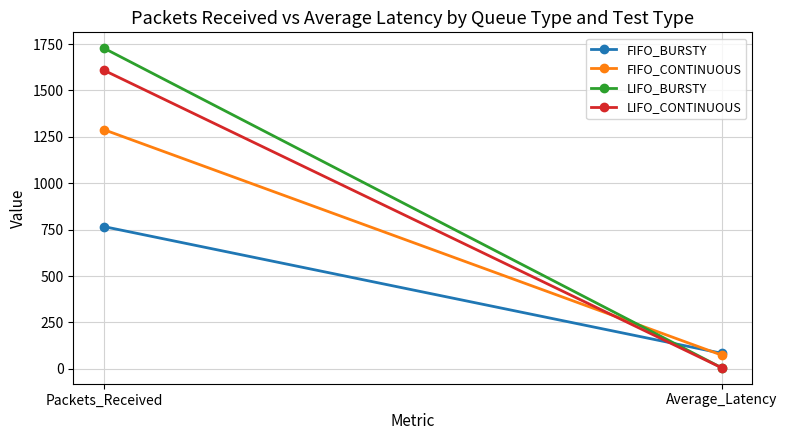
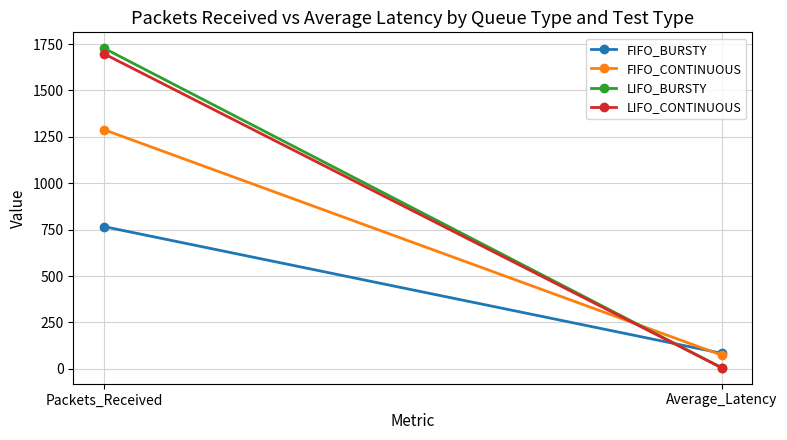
LIFO_CONTINUOUS, Packets_Received: 1610 -> 1700
